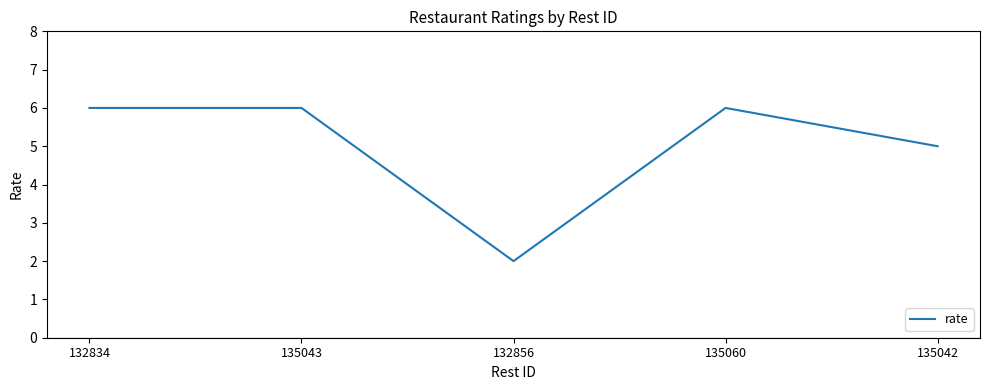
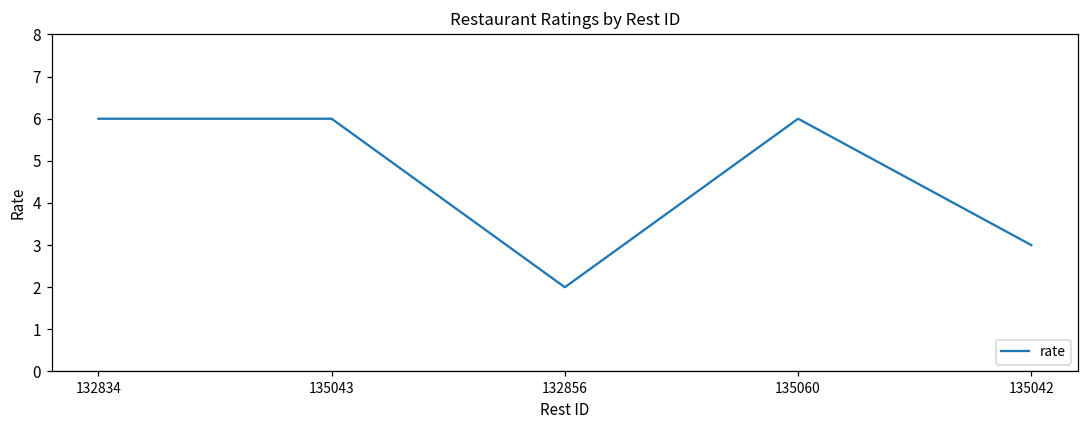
135042: 5 -> 3
